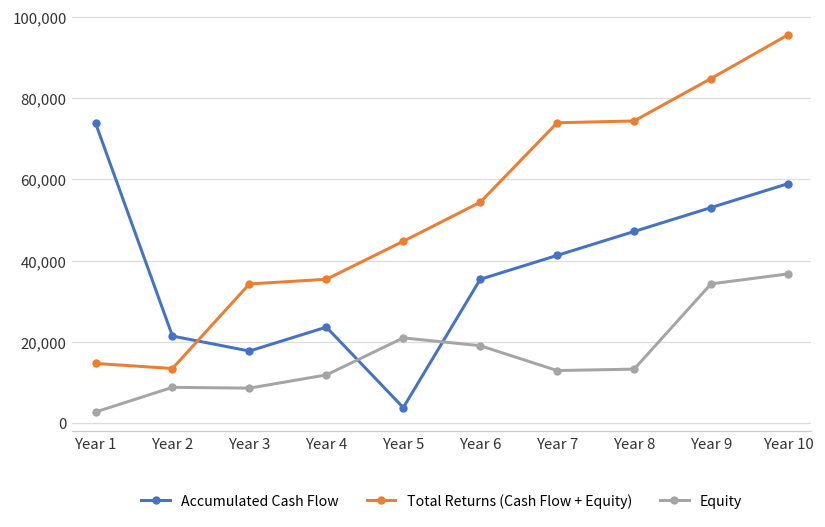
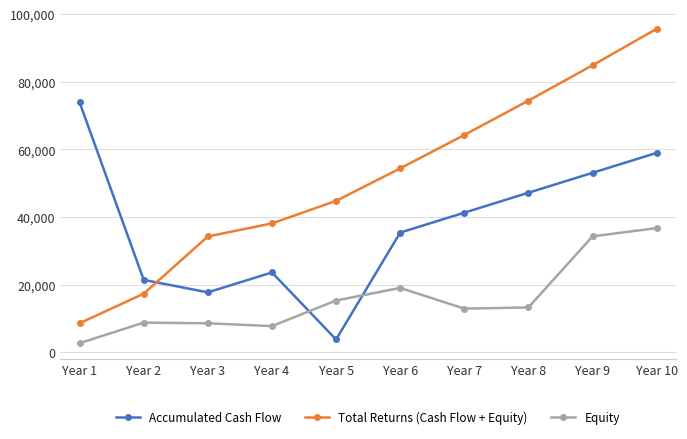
Total Returns (Cash Flow + Equity), Year 1: 15,000 -> 9,000
Total Returns (Cash Flow + Equity), Year 2: 13,000 -> 17,000
Total Returns (Cash Flow + Equity), Year 4: 35,000 -> 38,000
Equity, Year 4: 12,000 -> 8,000
Equity, Year 5: 21,000 -> 15,000
Total Returns (Cash Flow + Equity), Year 7: 74,000 -> 64,000
